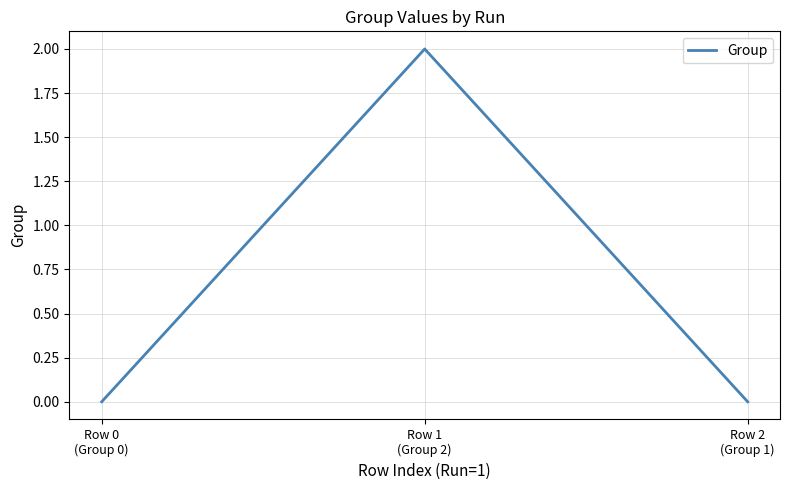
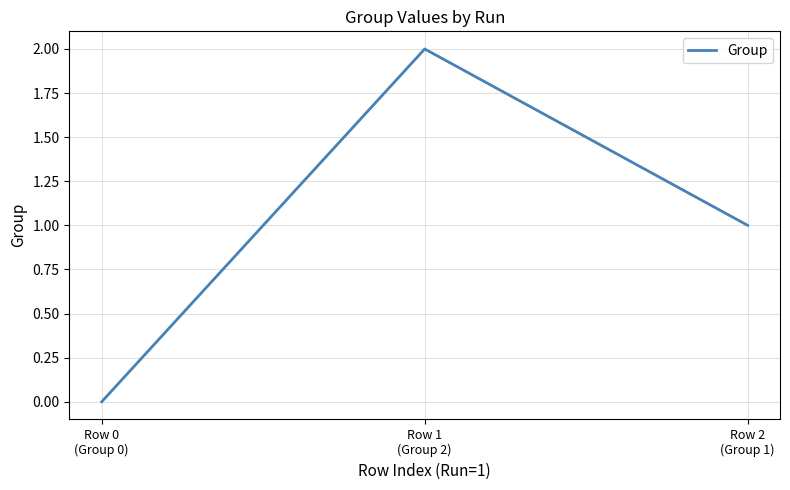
Row 2 (Group 1): 0 -> 1
